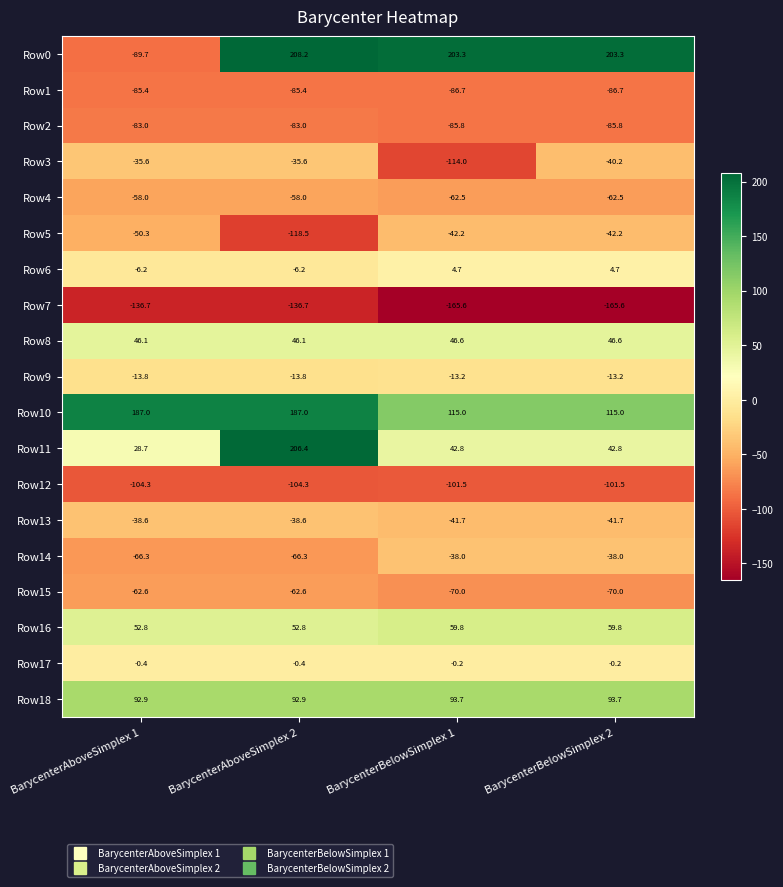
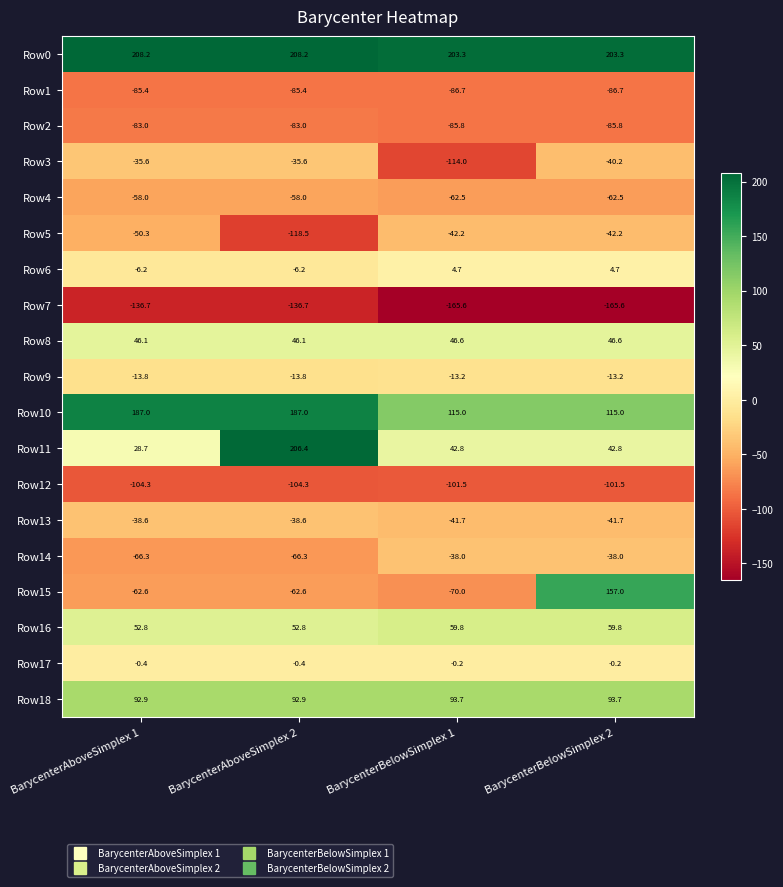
Row0, BarycenterAboveSimplex 1: -89.7 -> 208.2
Row15, BarycenterBelowSimplex 2: -70.0 -> 157.0
